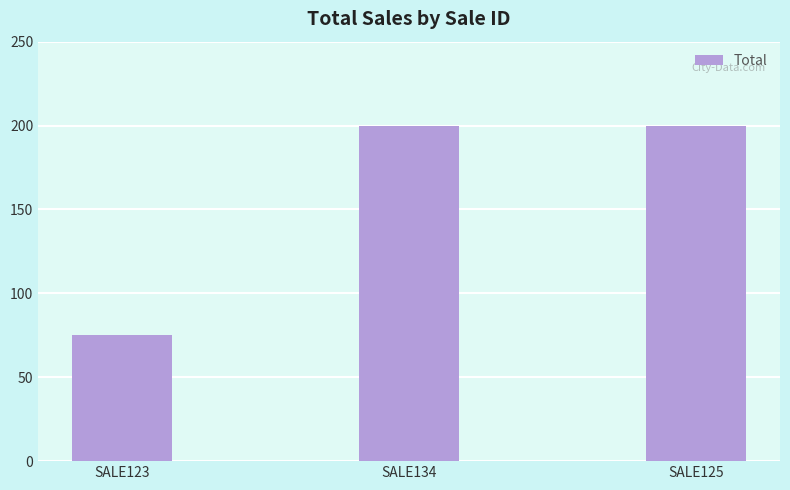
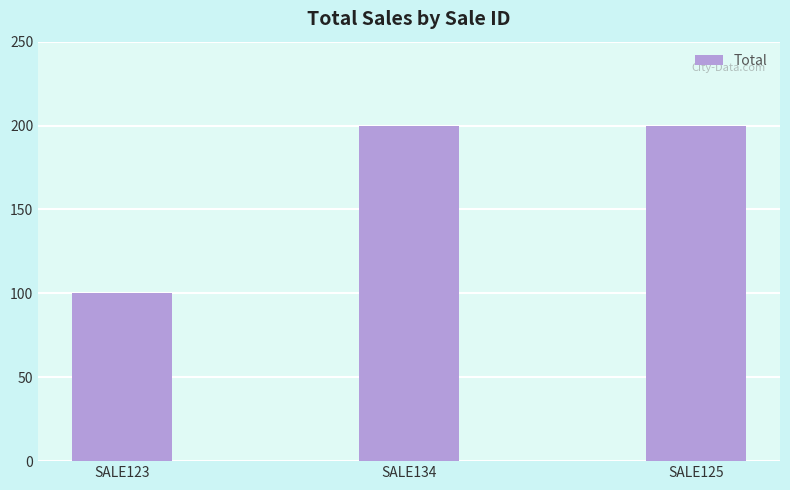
SALE123: 75 -> 100
